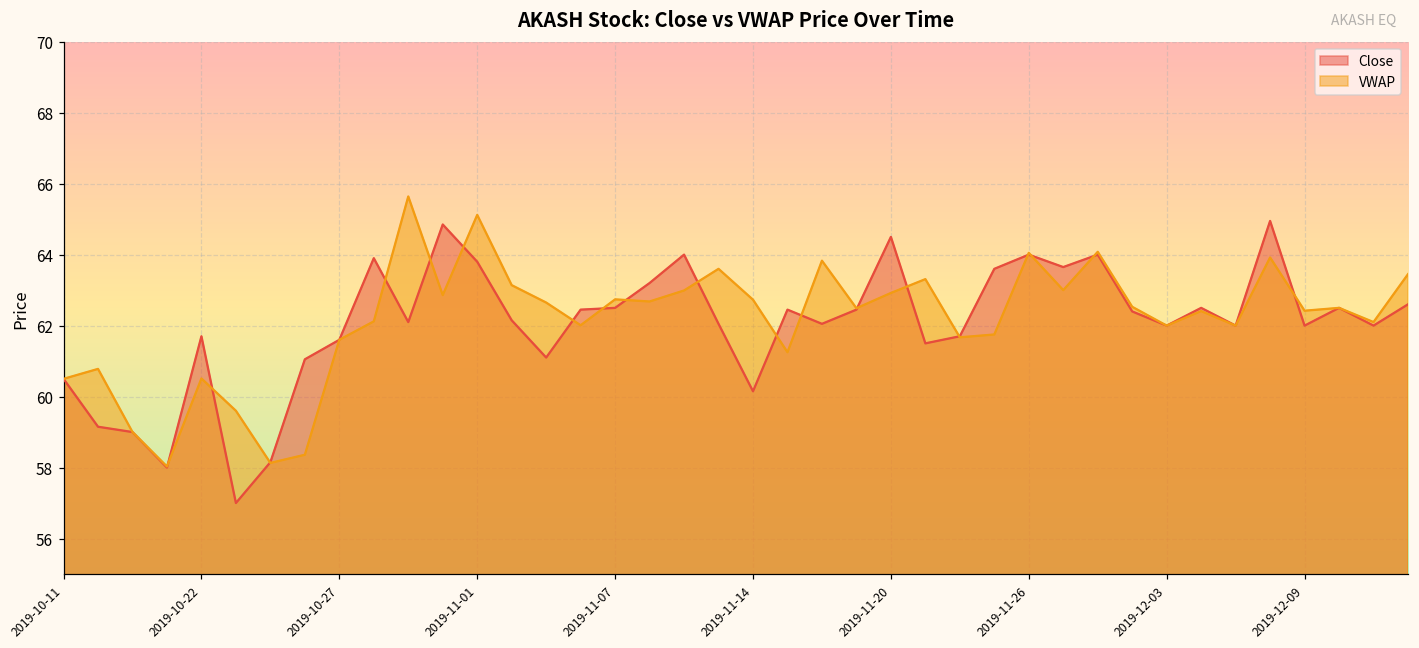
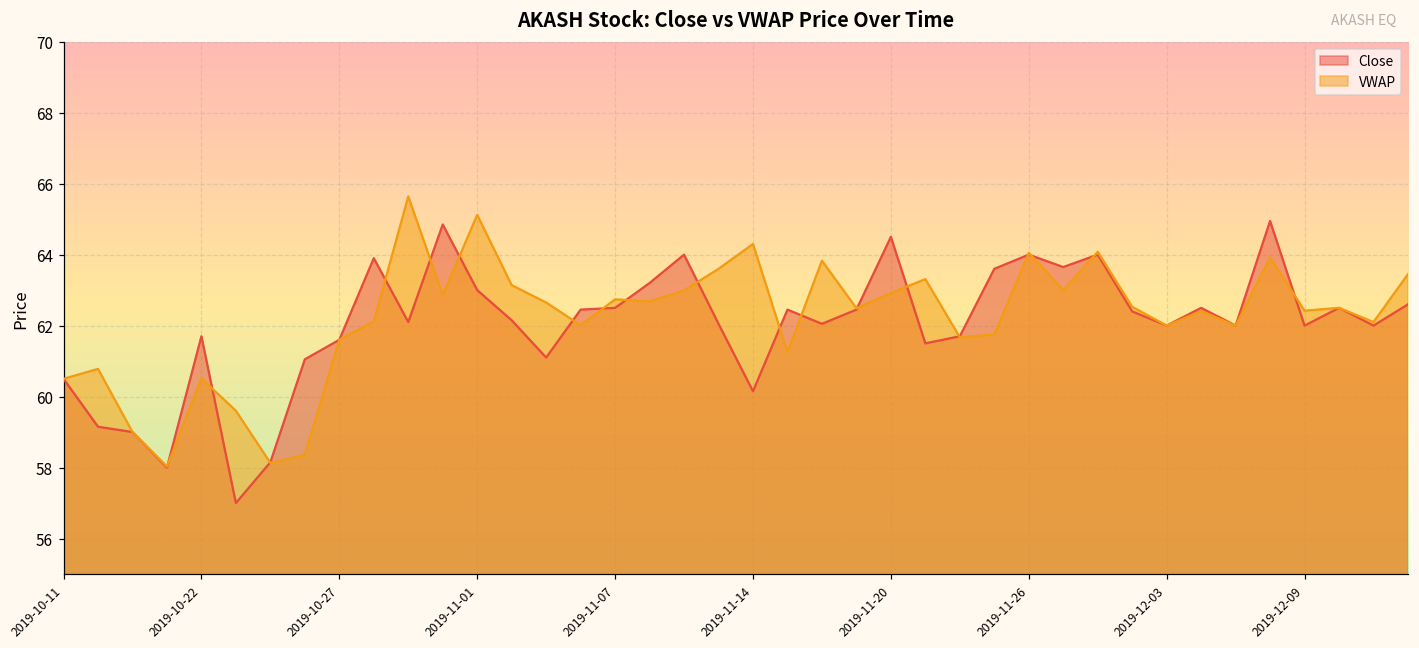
Close, 2019-11-01: 63.8 -> 63.0
VWAP, 2019-11-14: 62.7 -> 64.3
